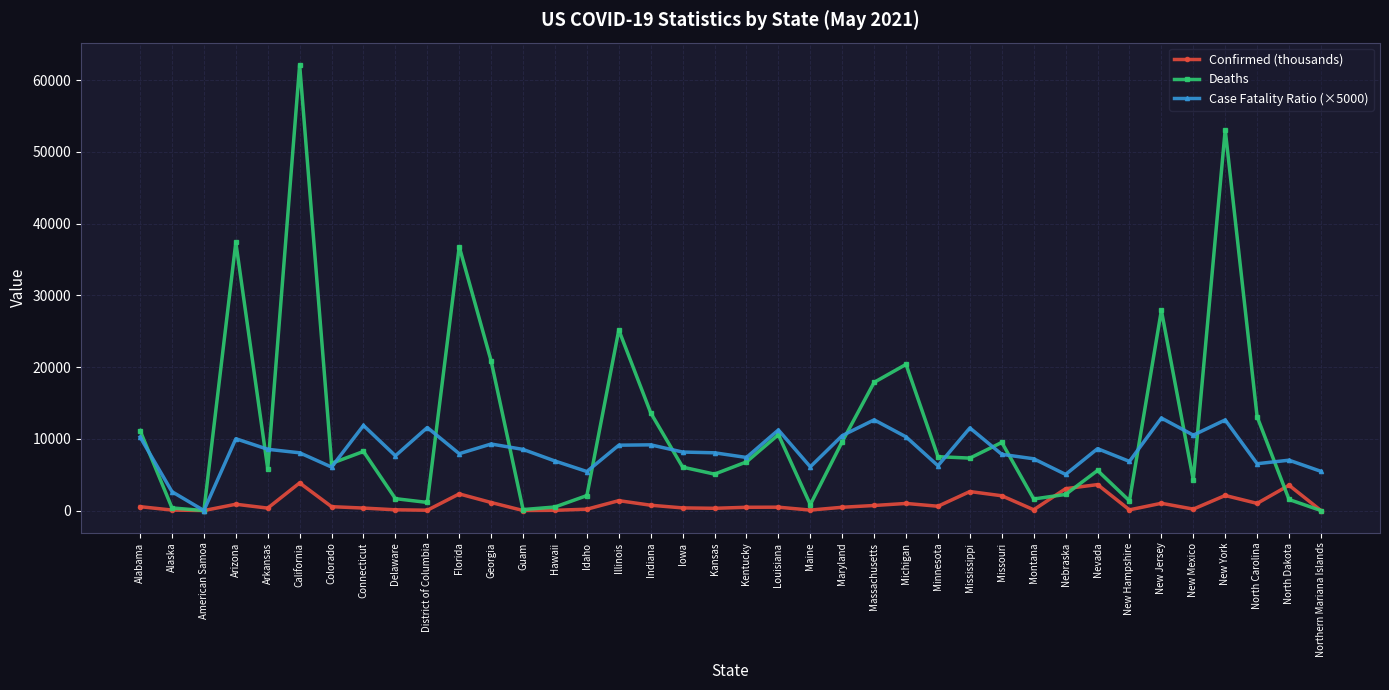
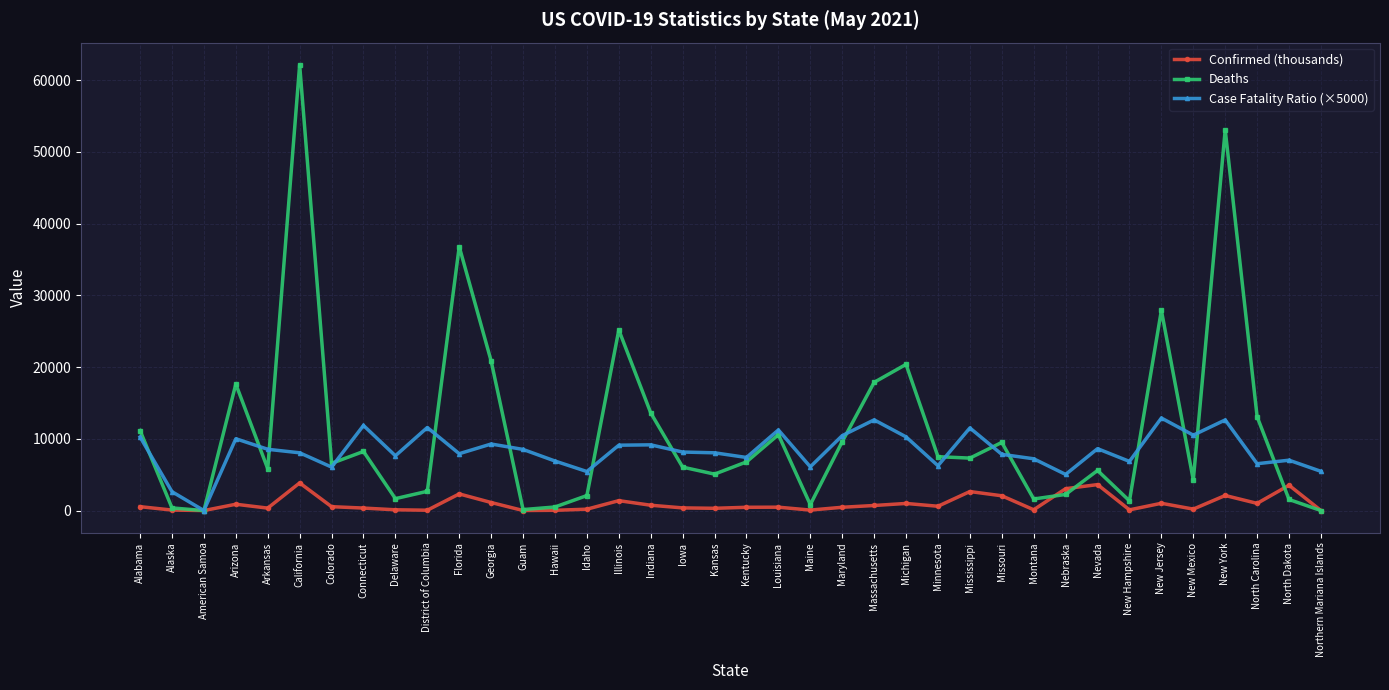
Deaths, Arizona: 37000 -> 18000
Deaths, District of Columbia: 1000 -> 3000
